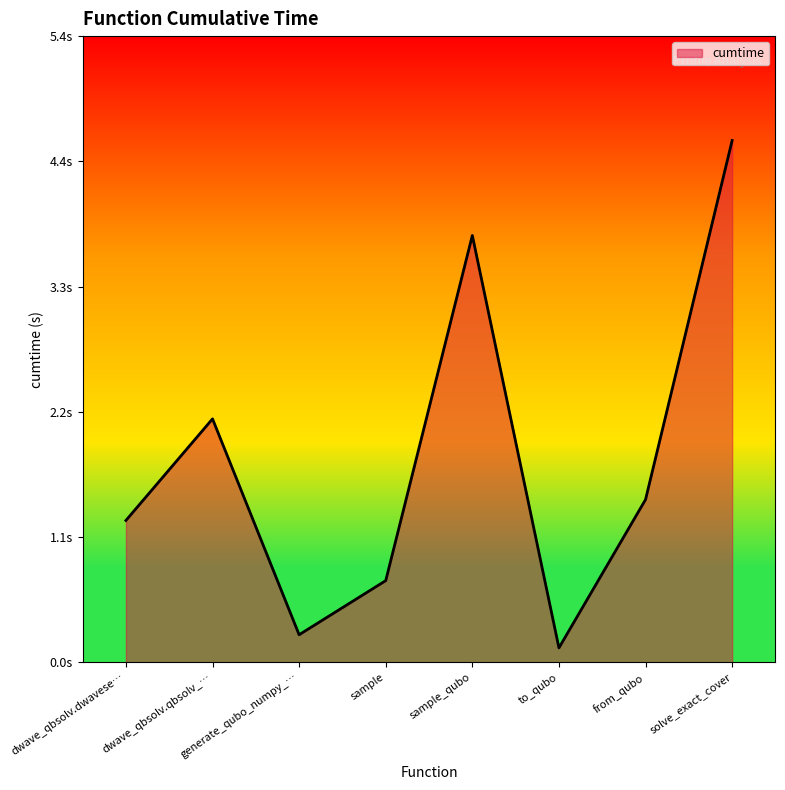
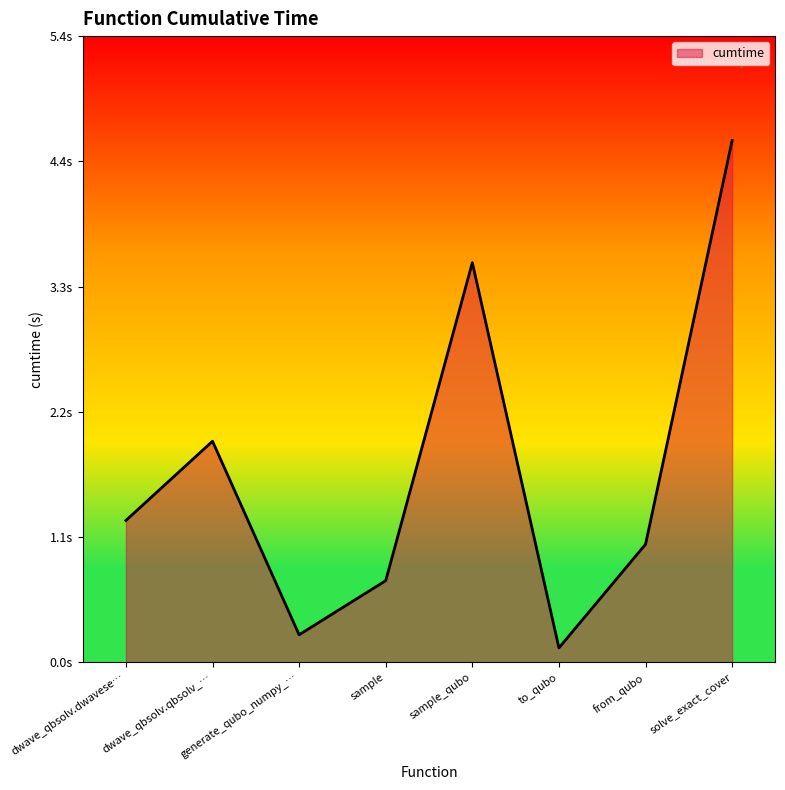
dwave_qbsolv.qbsolv_…: 2.12s -> 1.92s
sample_qubo: 3.71s -> 3.47s
from_qubo: 1.41s -> 1.03s
